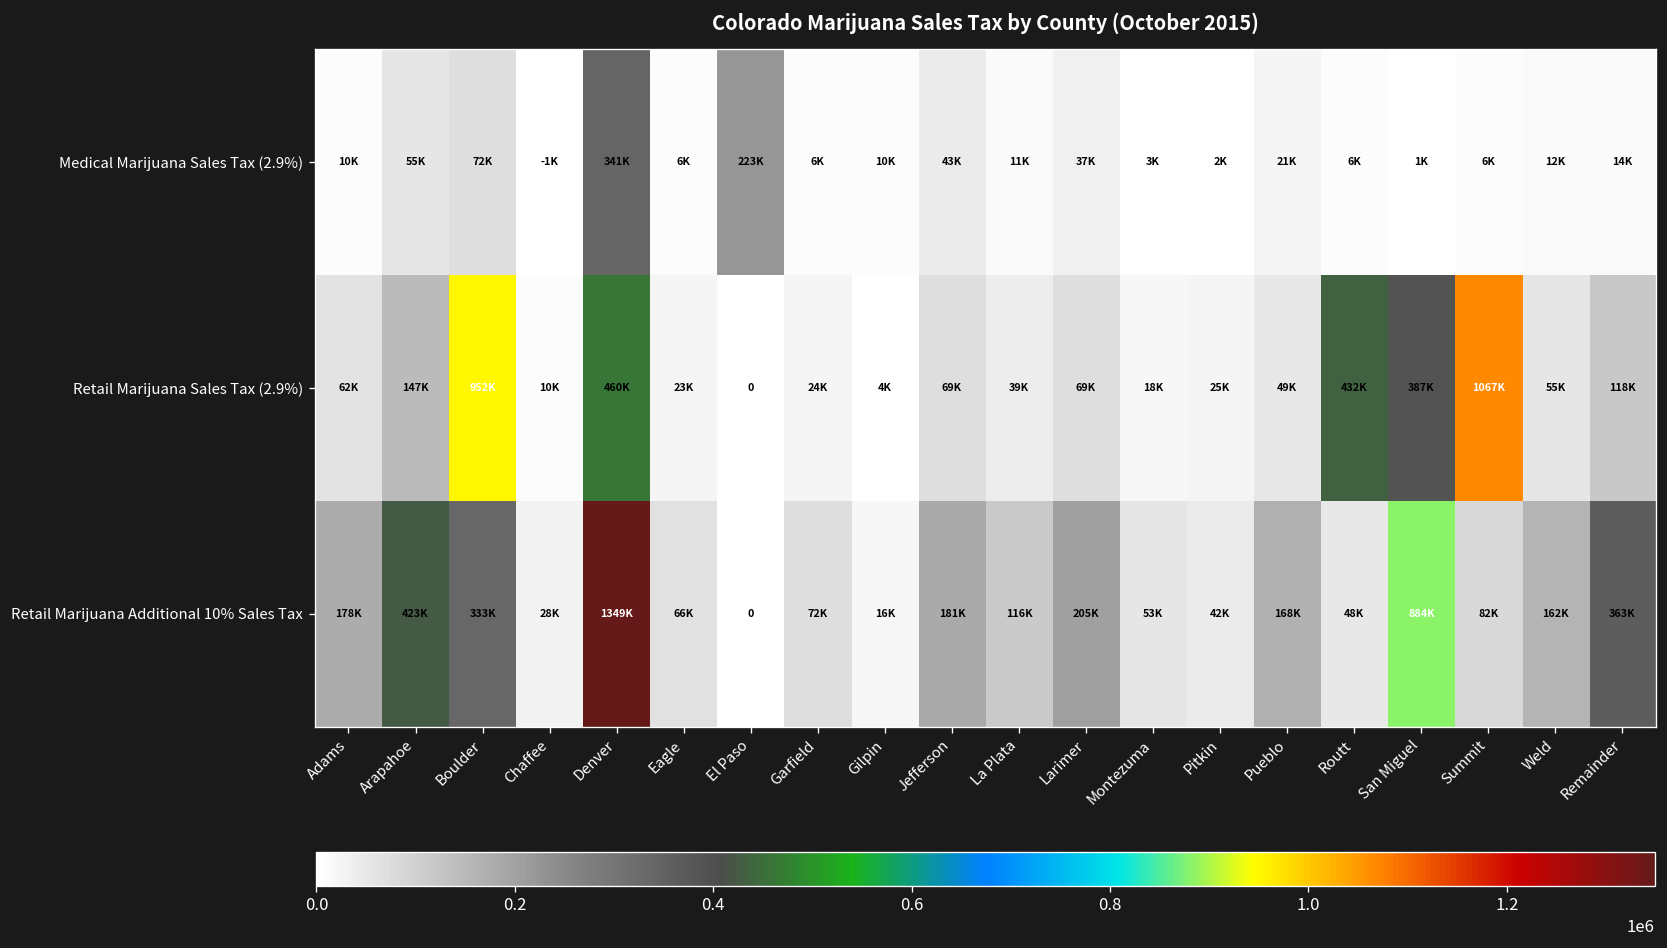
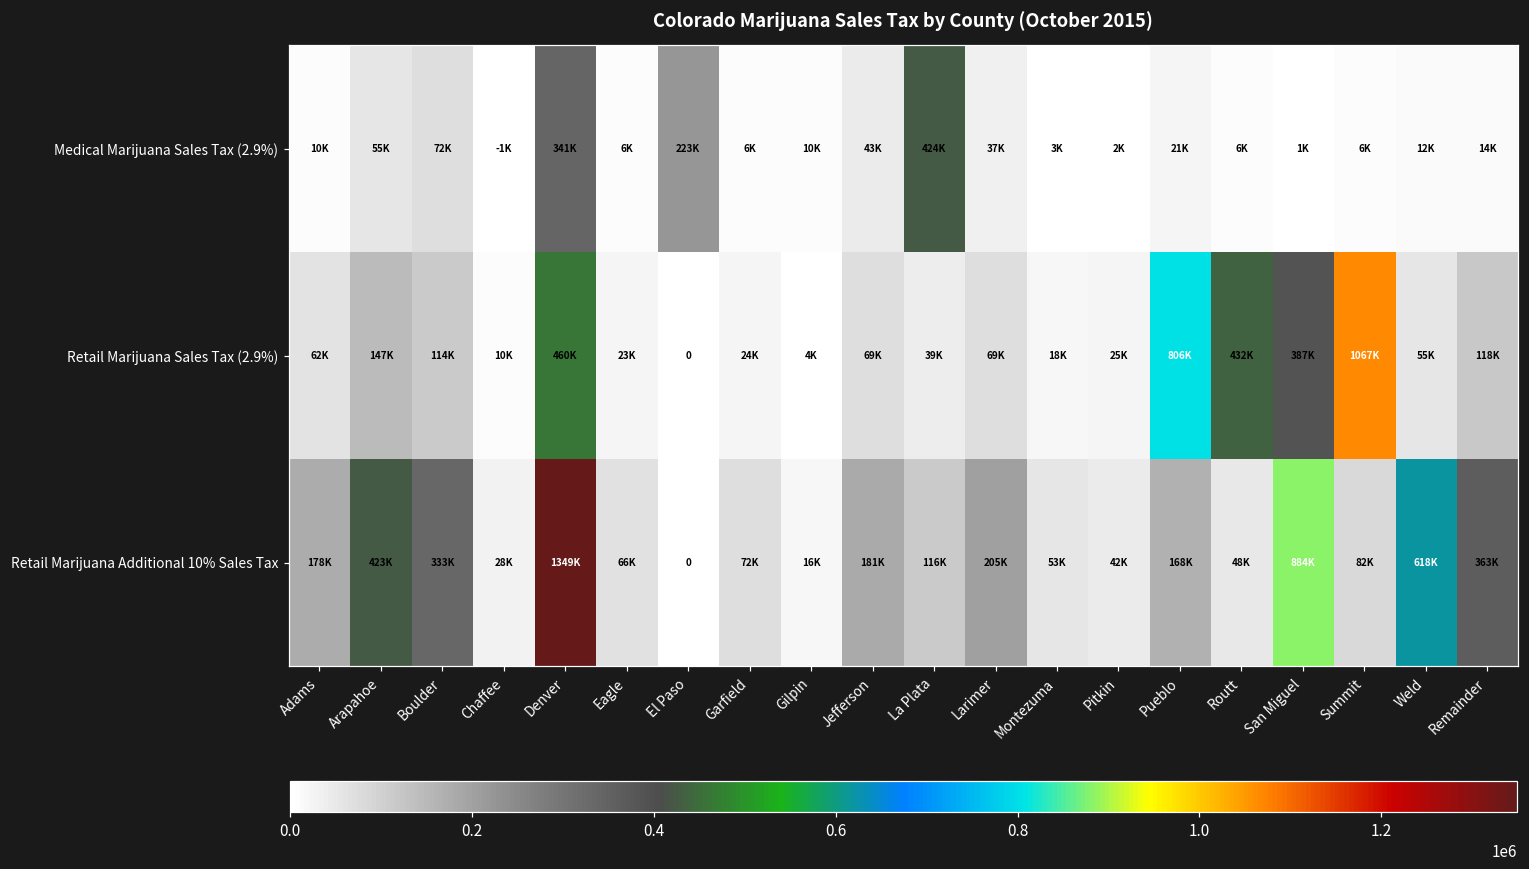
Medical Marijuana Sales Tax (2.9%), La Plata: 11K -> 424K
Retail Marijuana Sales Tax (2.9%), Boulder: 952K -> 114K
Retail Marijuana Sales Tax (2.9%), Pueblo: 49K -> 806K
Retail Marijuana Additional 10% Sales Tax, Weld: 162K -> 618K
